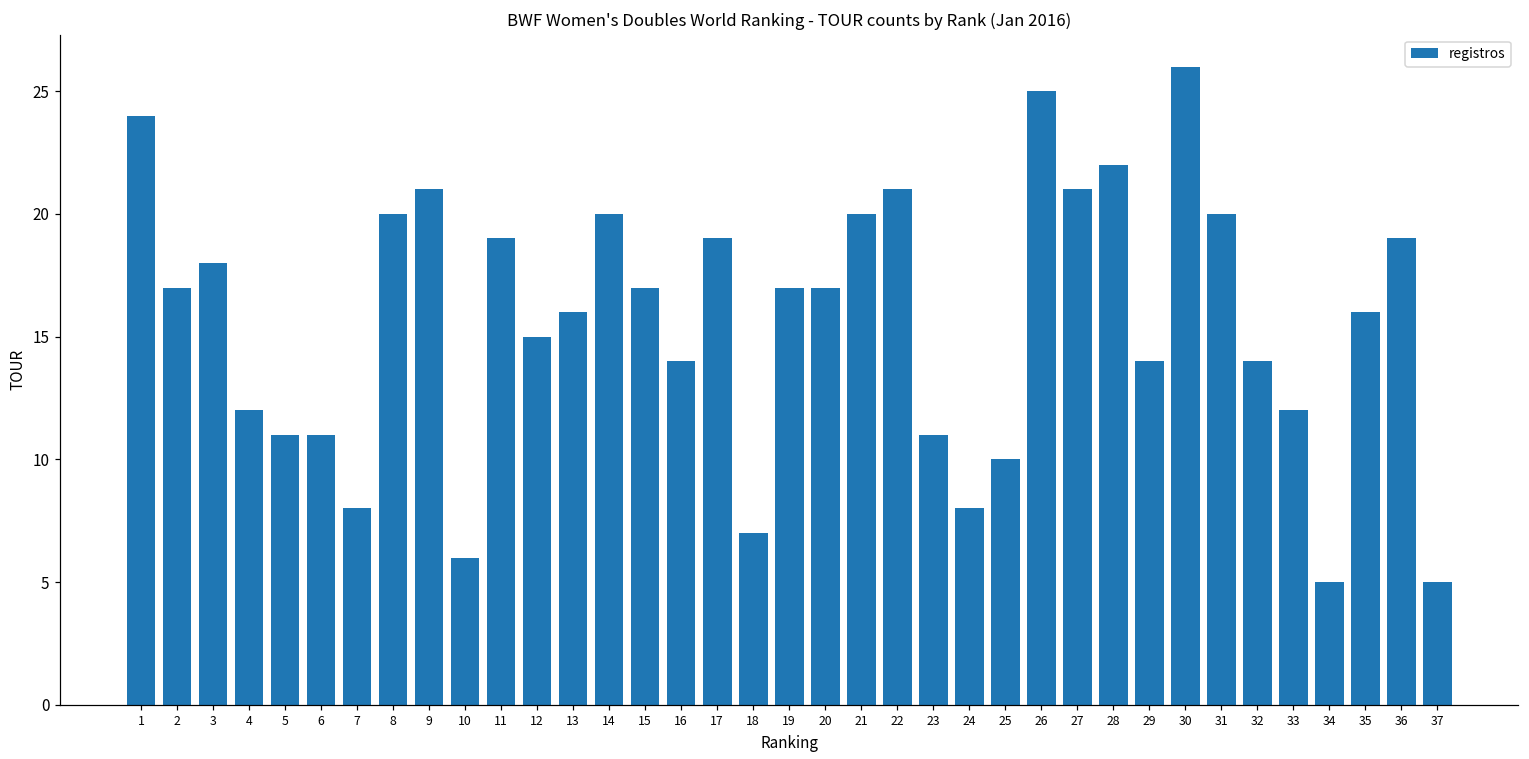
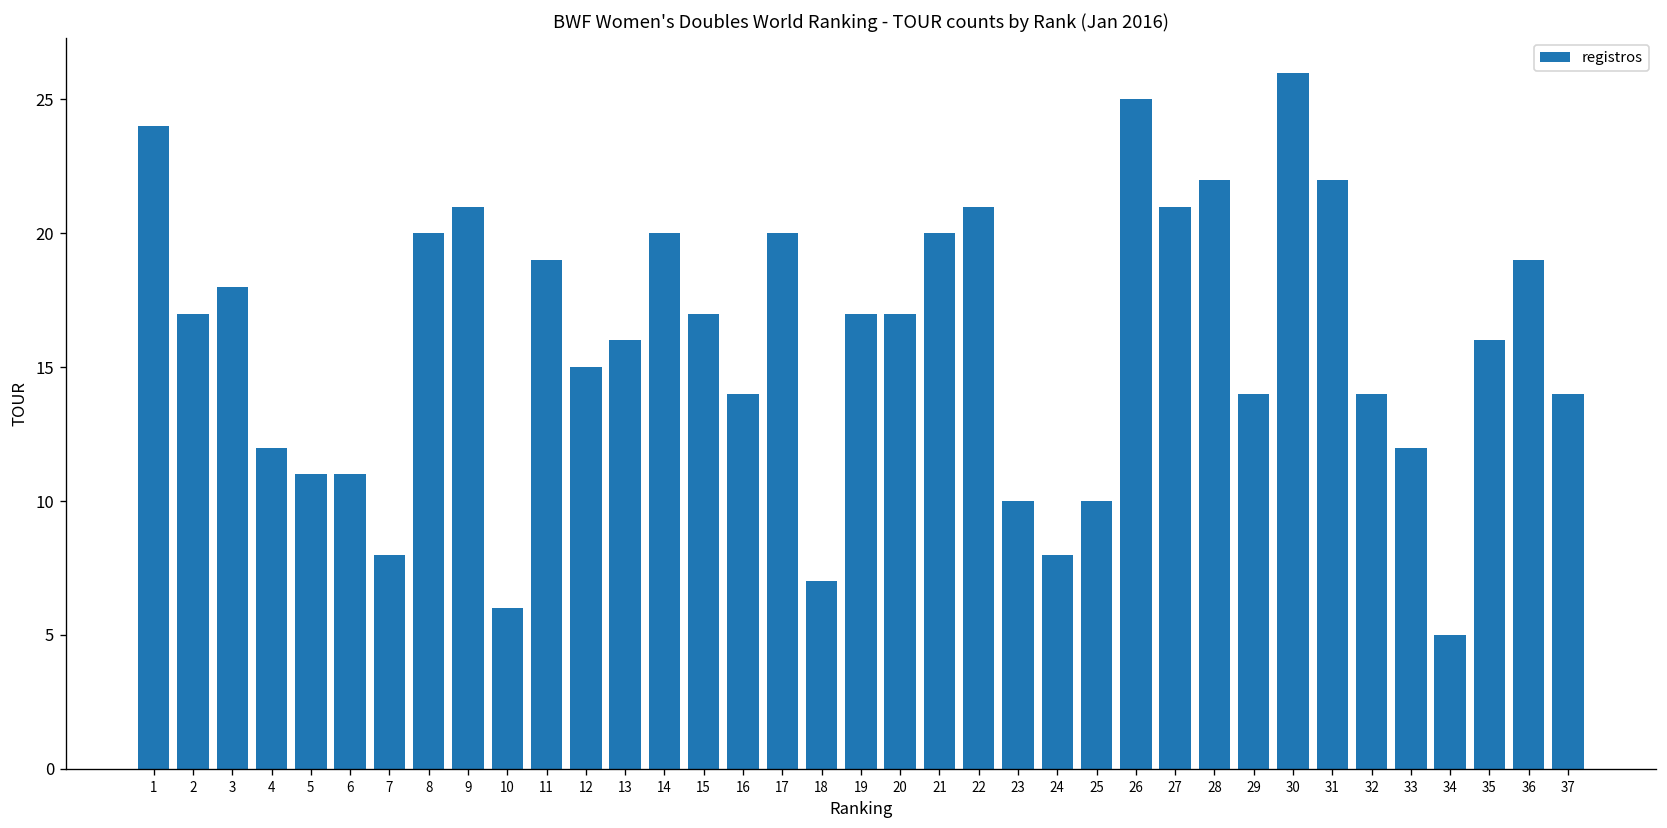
17: 19 -> 20
23: 11 -> 10
31: 20 -> 22
37: 5 -> 14
